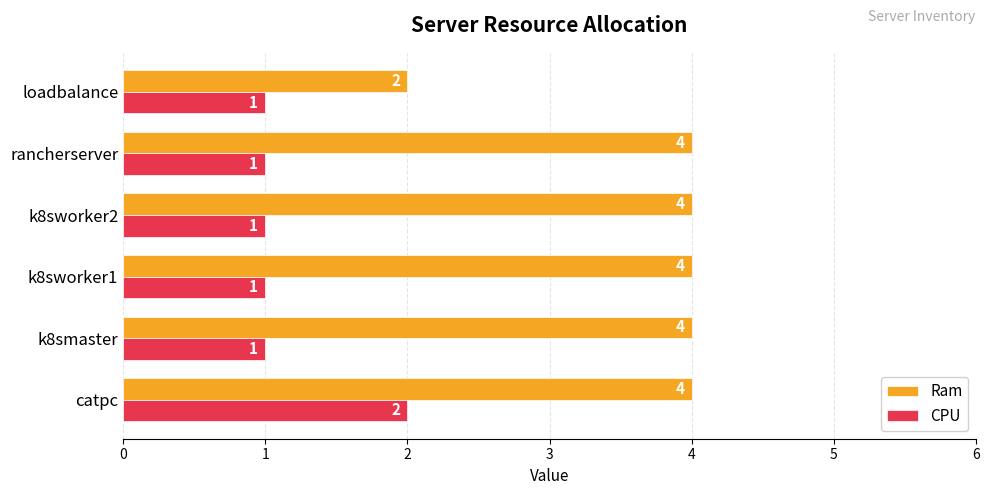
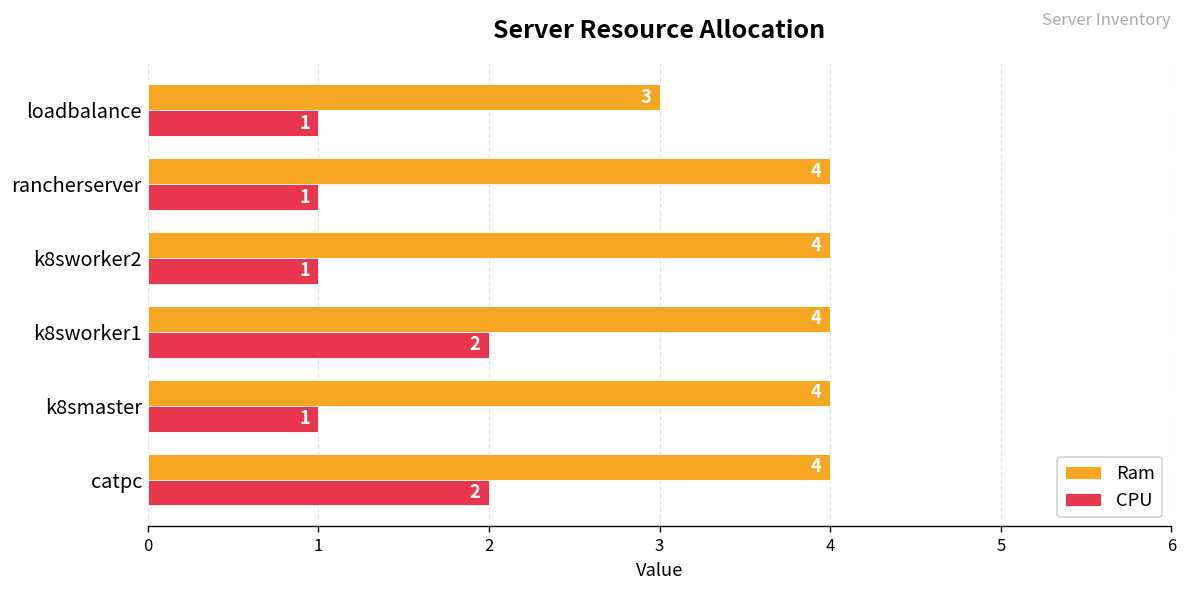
Ram, loadbalance: 2 -> 3
CPU, k8sworker1: 1 -> 2
